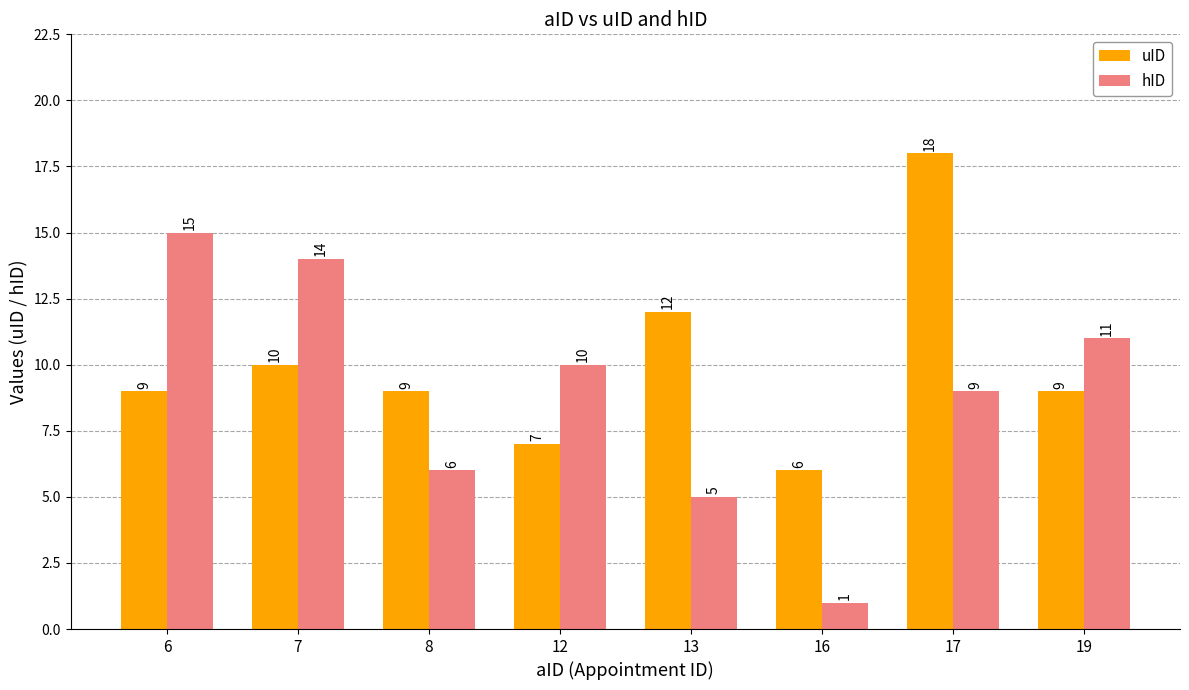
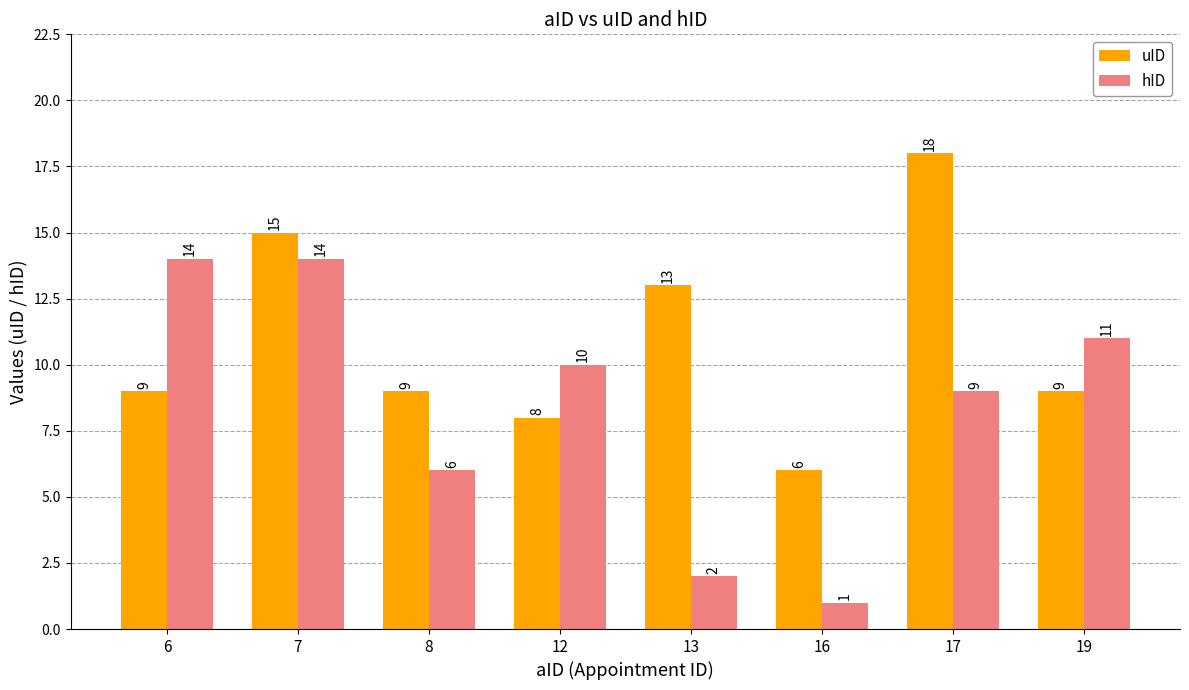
hID, 6: 15 -> 14
uID, 7: 10 -> 15
uID, 12: 7 -> 8
uID, 13: 12 -> 13
hID, 13: 5 -> 2
